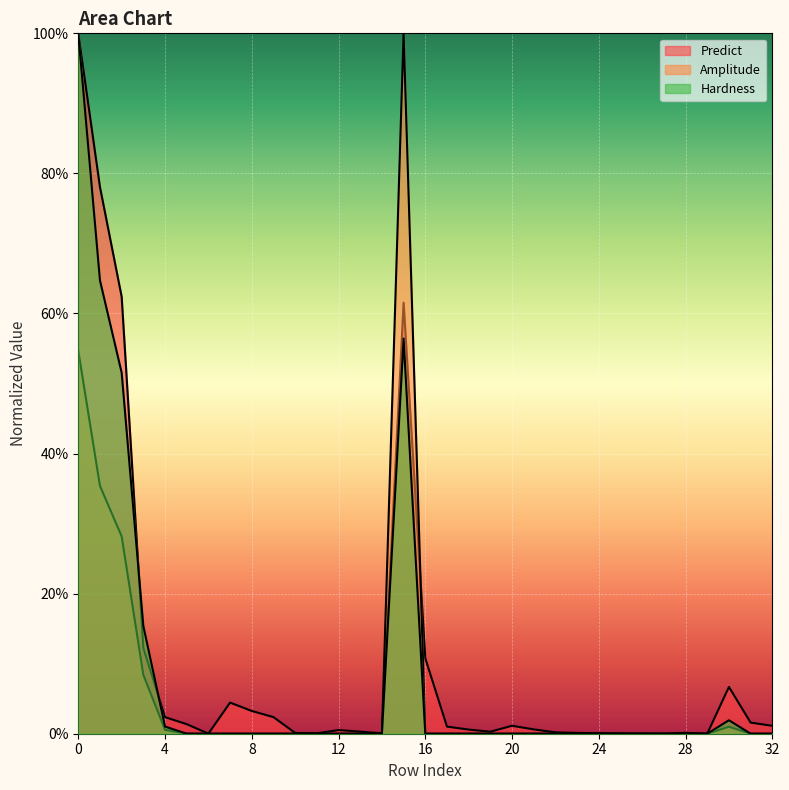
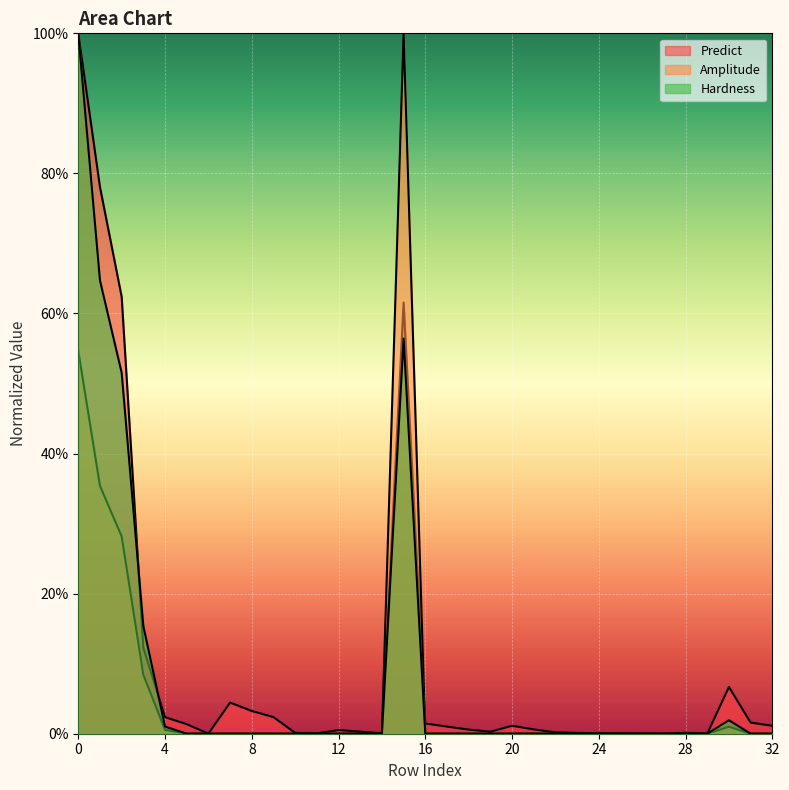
Predict, 16: 11% -> 1%
